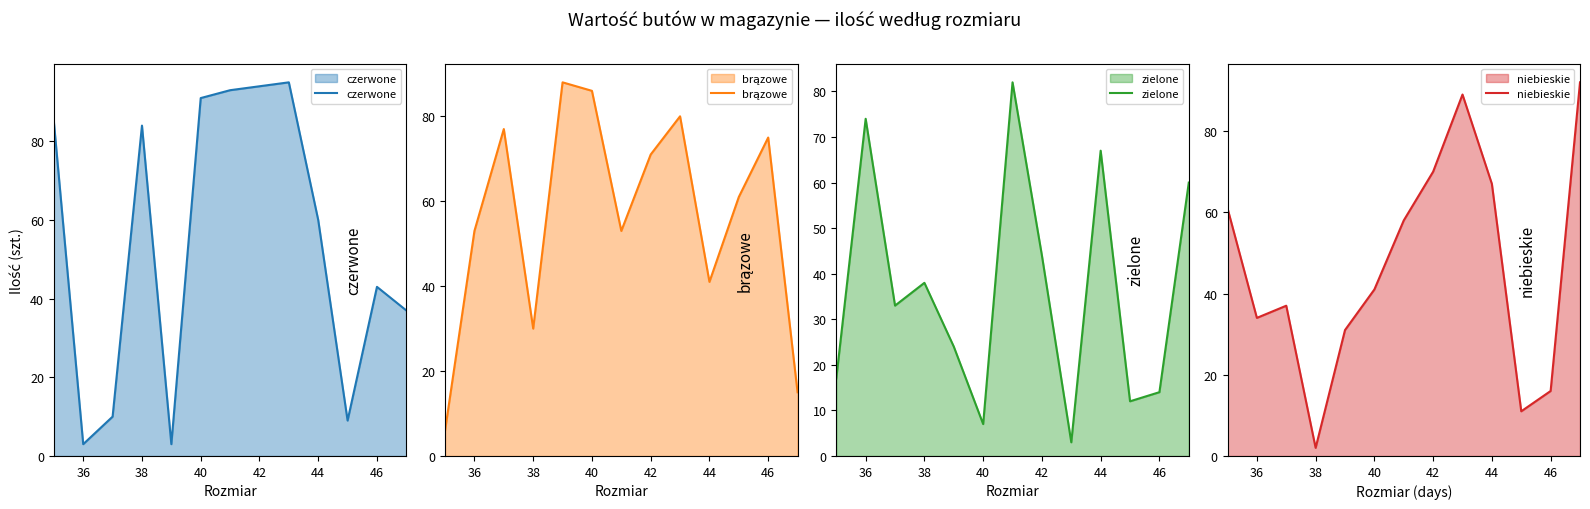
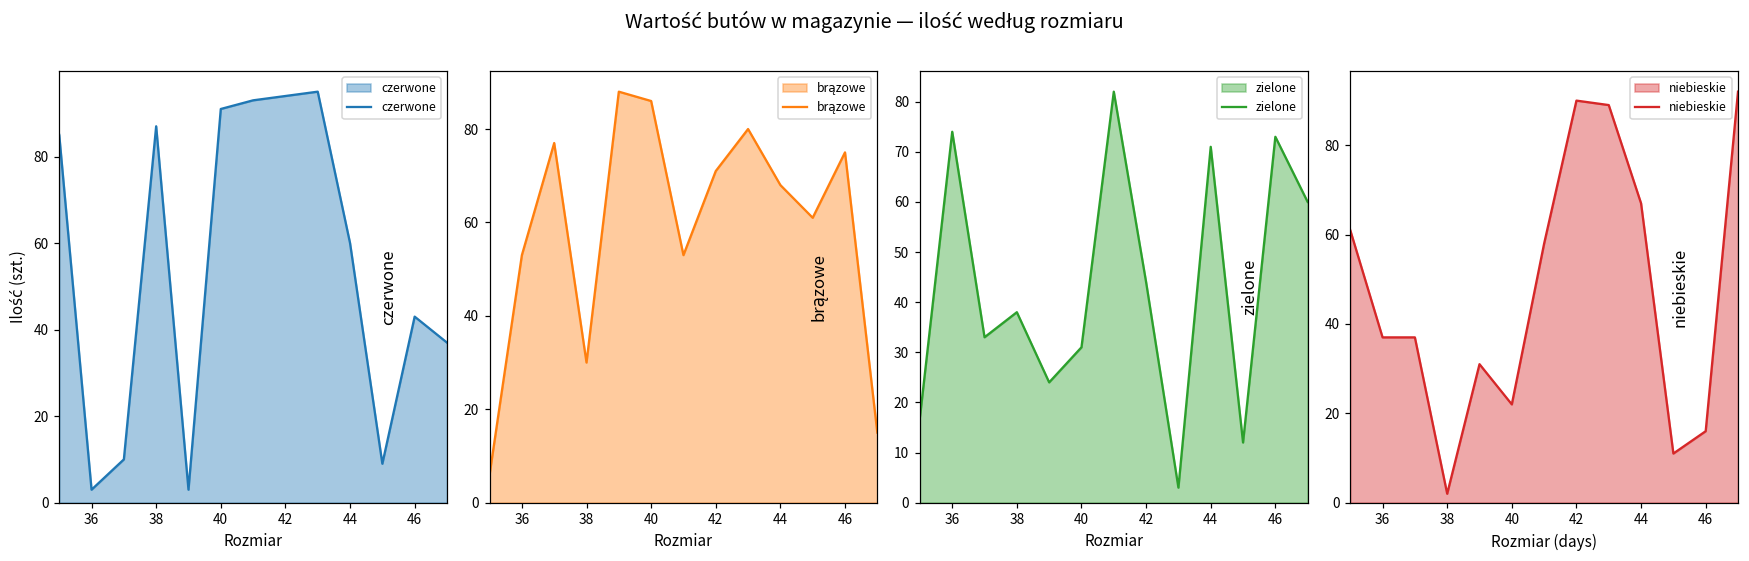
czerwone, 38: 84 -> 87
brązowe, 44: 41 -> 68
zielone, 40: 7 -> 31
zielone, 44: 67 -> 71
zielone, 46: 14 -> 73
niebieskie, 36: 34 -> 37
niebieskie, 40: 41 -> 22
niebieskie, 42: 70 -> 90
